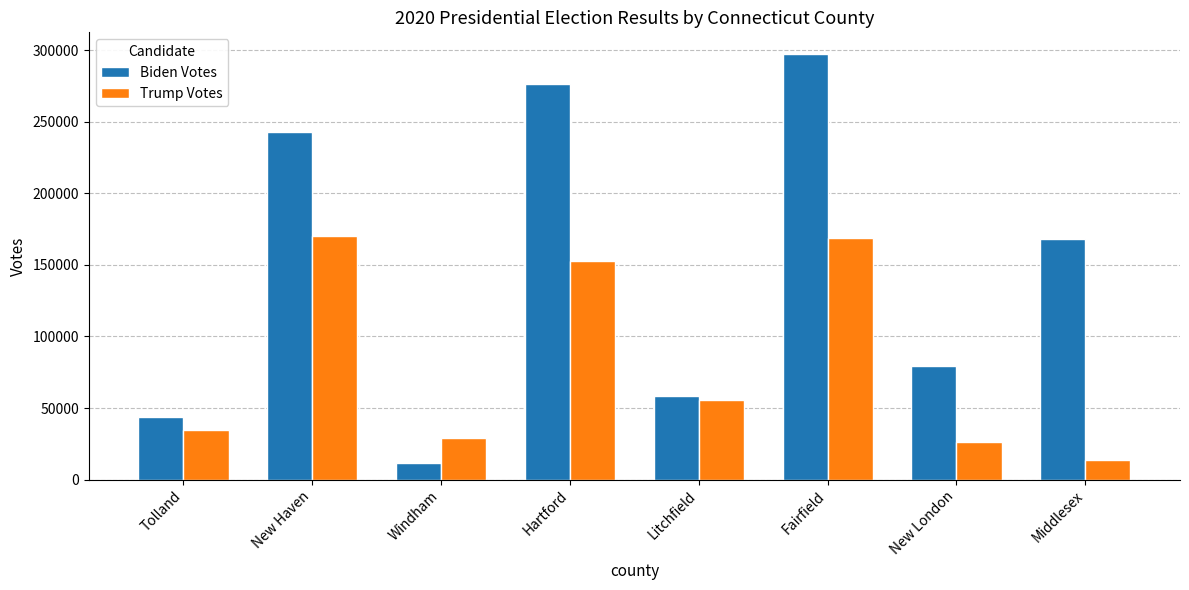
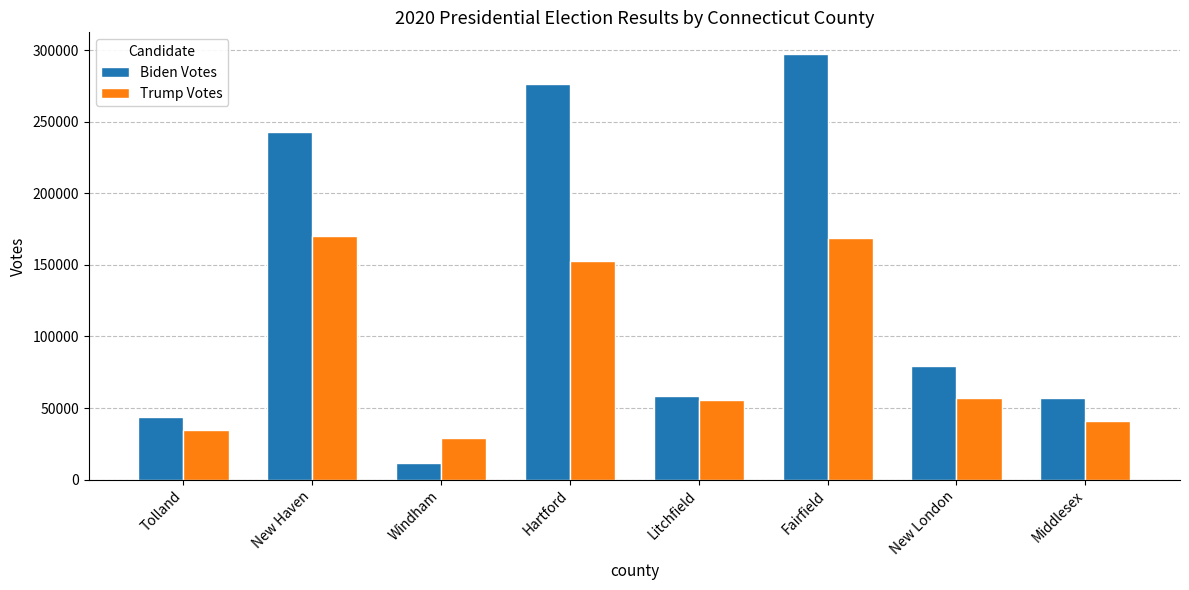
Trump Votes, New London: 27000 -> 57000
Biden Votes, Middlesex: 168000 -> 57000
Trump Votes, Middlesex: 14000 -> 41000
